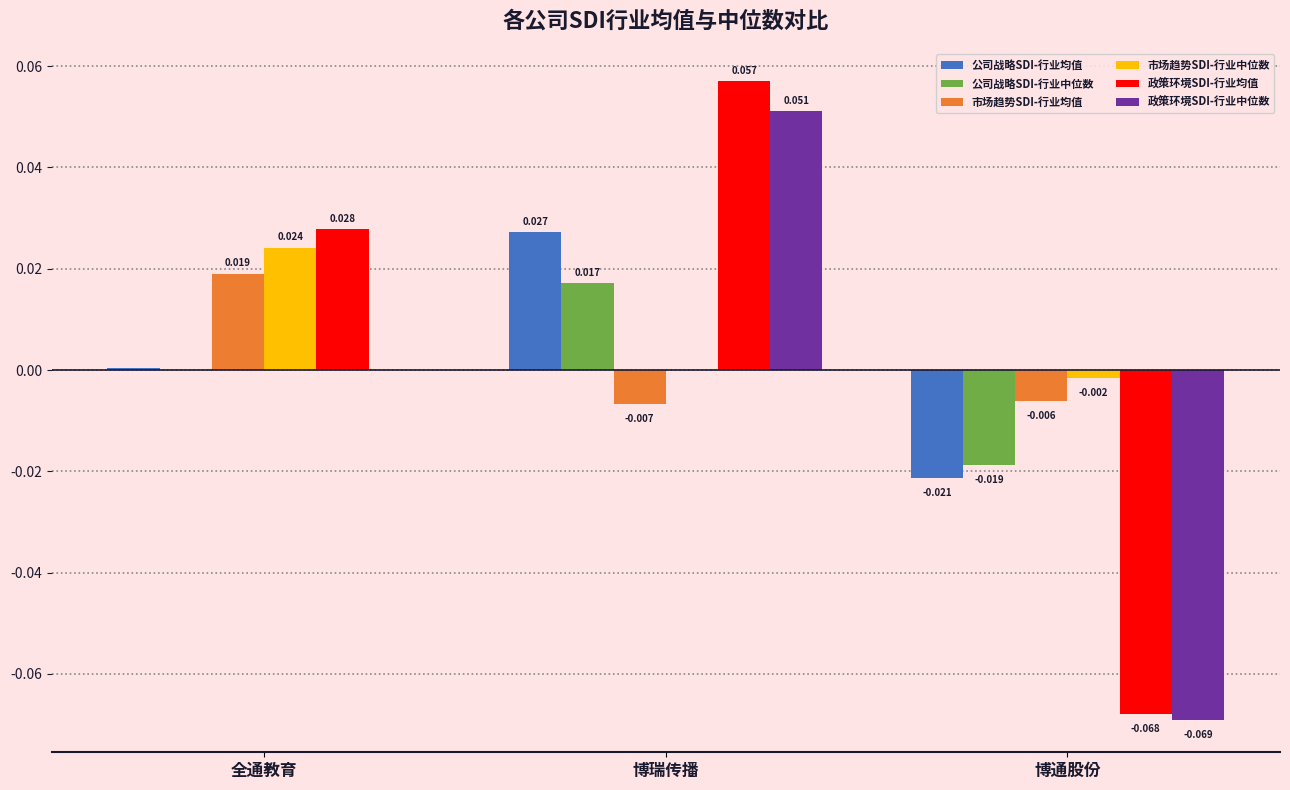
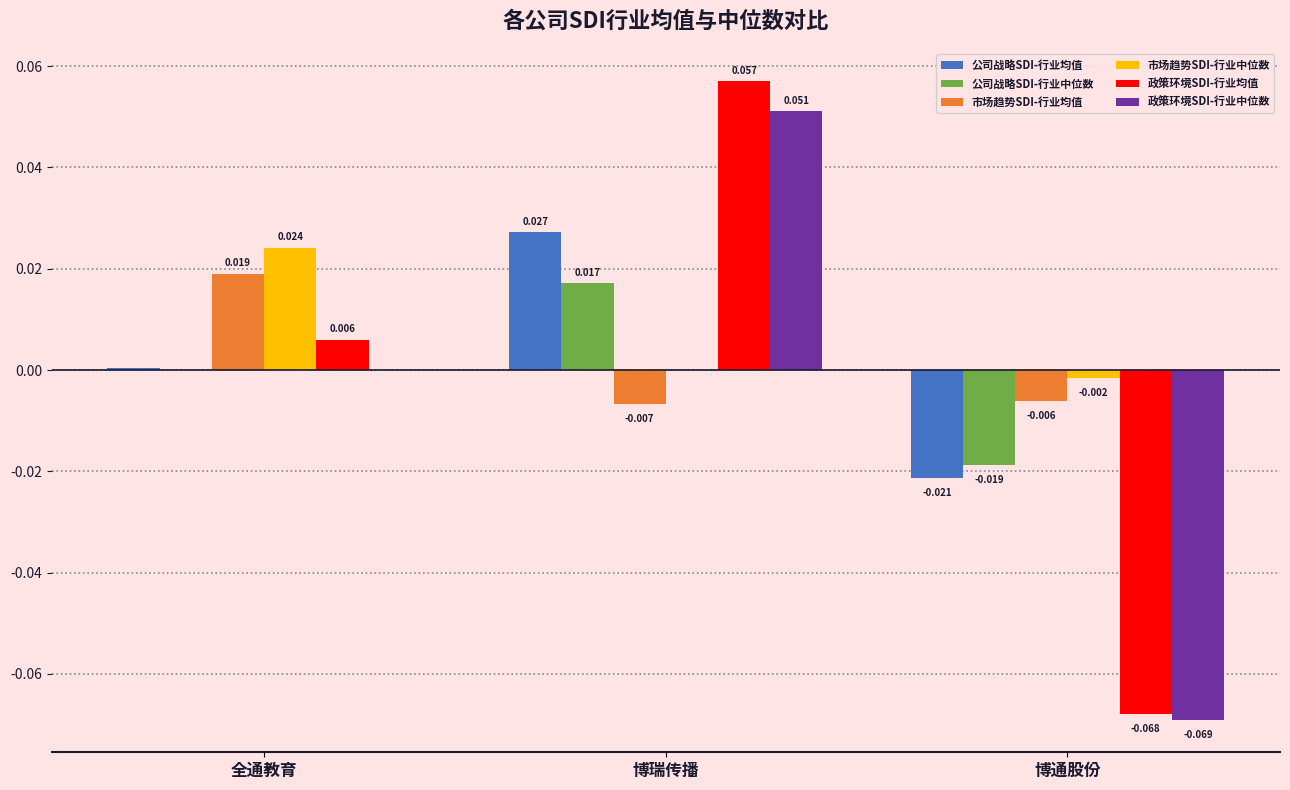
政策环境SDI-行业均值, 全通教育: 0.028 -> 0.006
